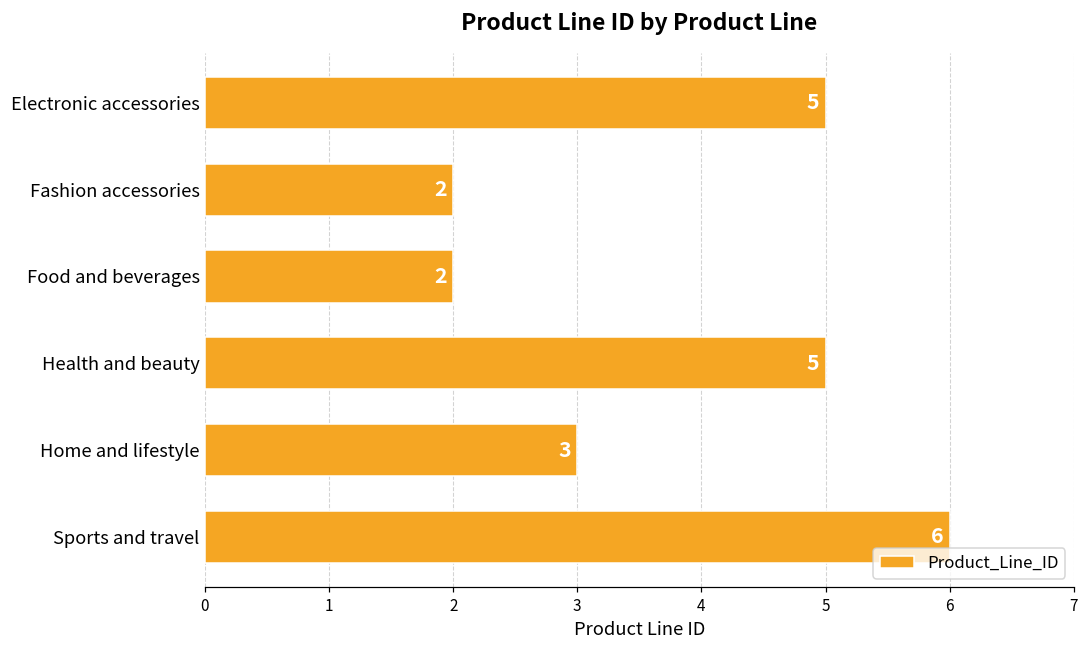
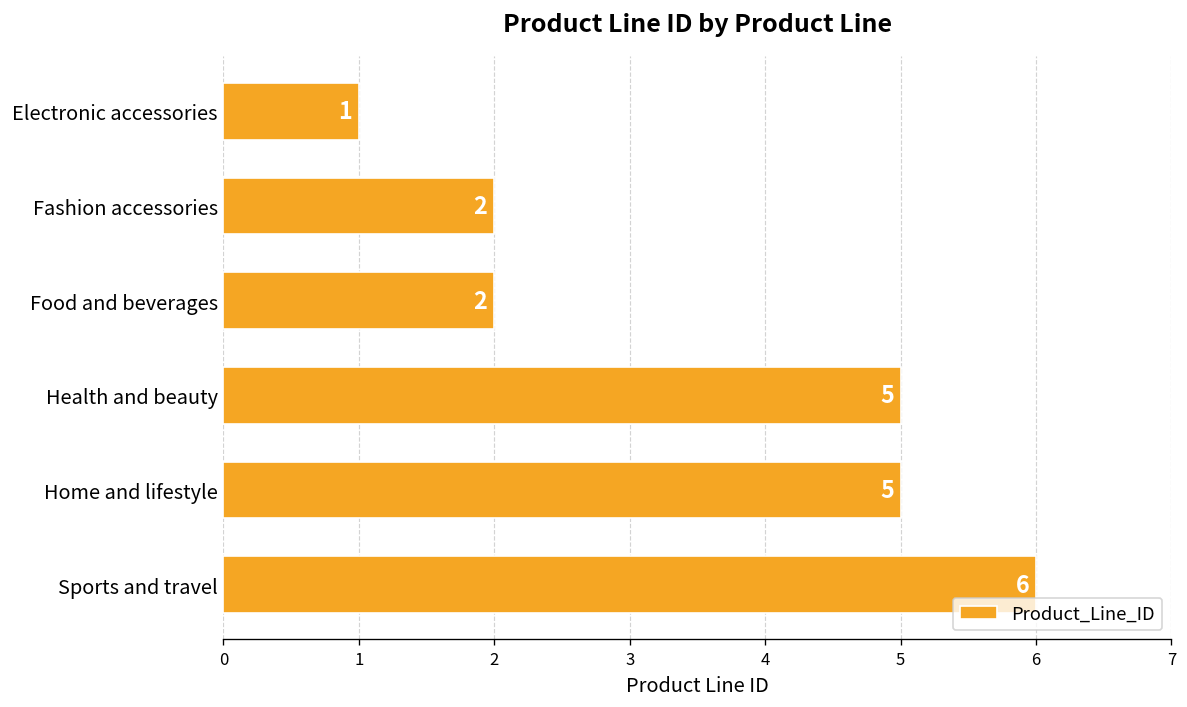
Electronic accessories: 5 -> 1
Home and lifestyle: 3 -> 5
